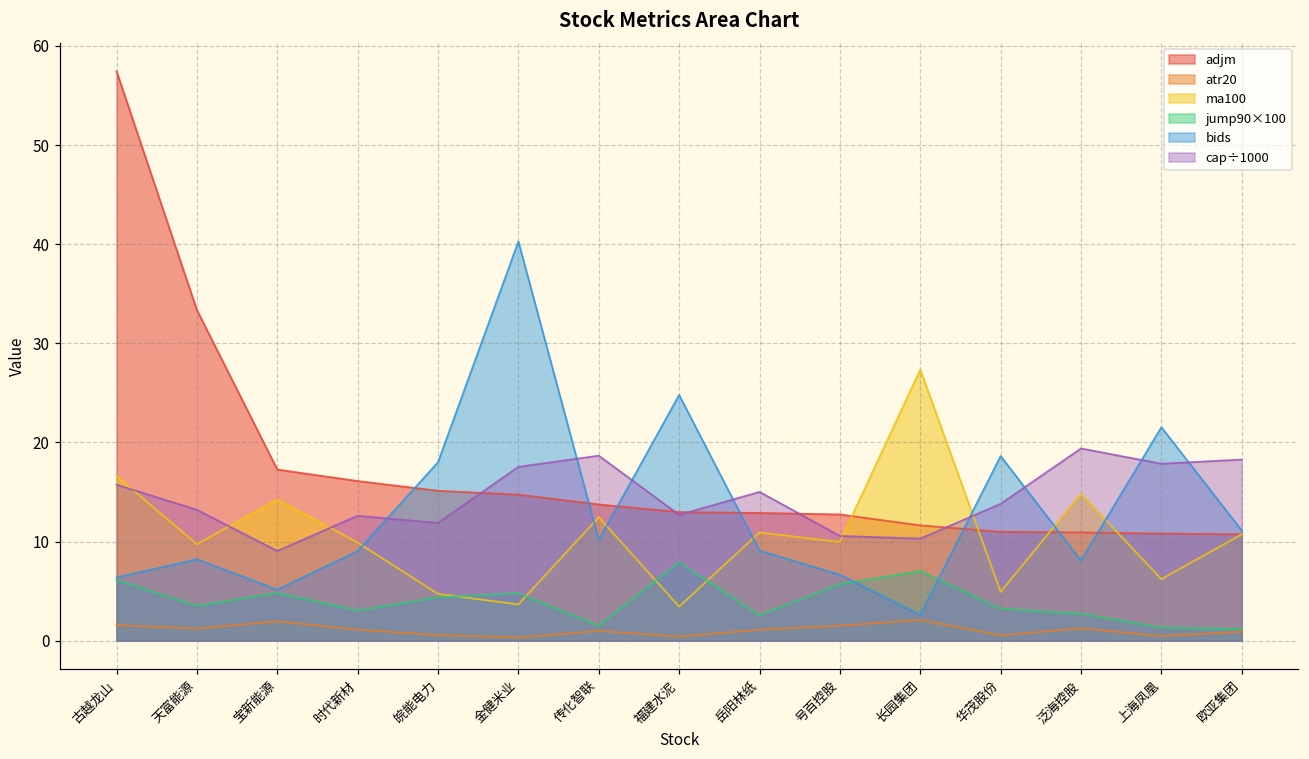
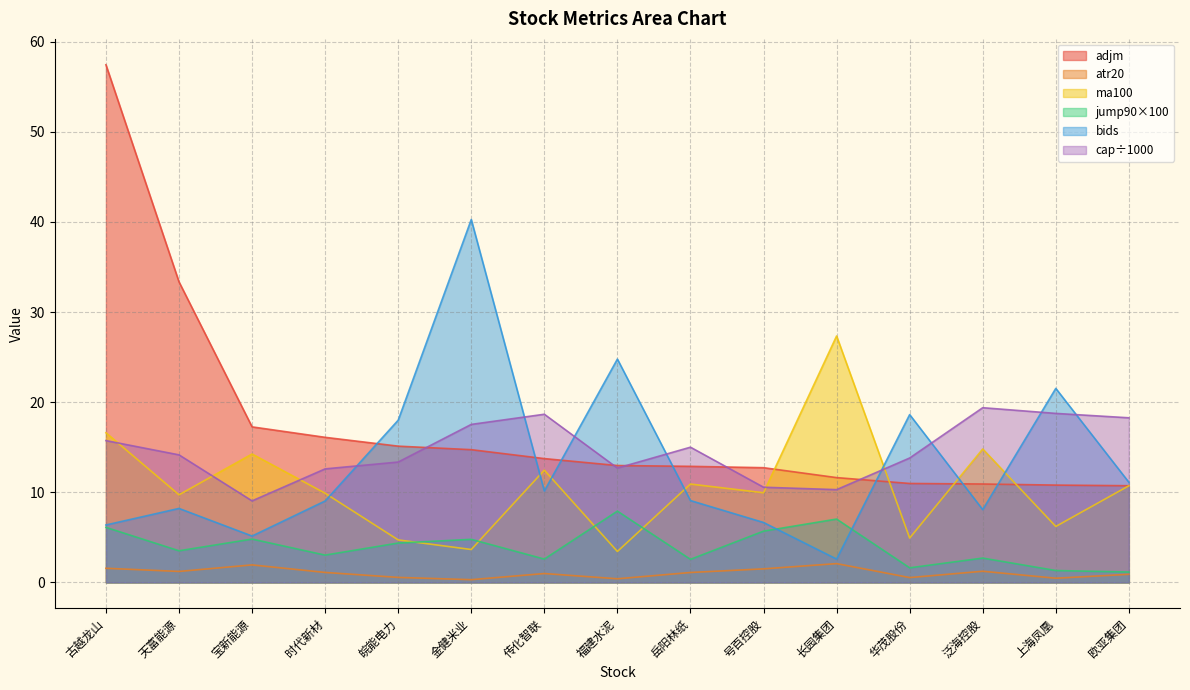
cap÷1000, 天富能源: 13 -> 14
cap÷1000, 皖能电力: 12 -> 13
jump90×100, 传化智联: 2 -> 3
jump90×100, 华茂股份: 3 -> 2
cap÷1000, 上海凤凰: 18 -> 19
